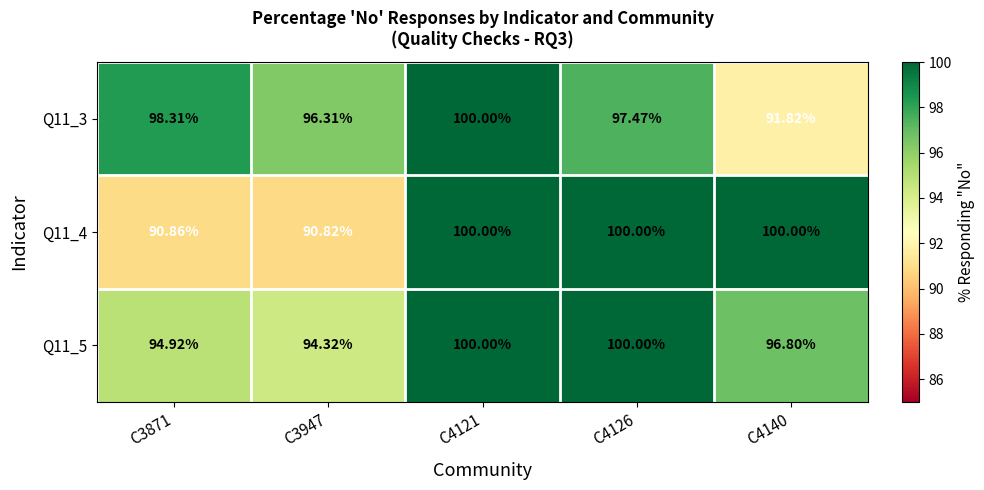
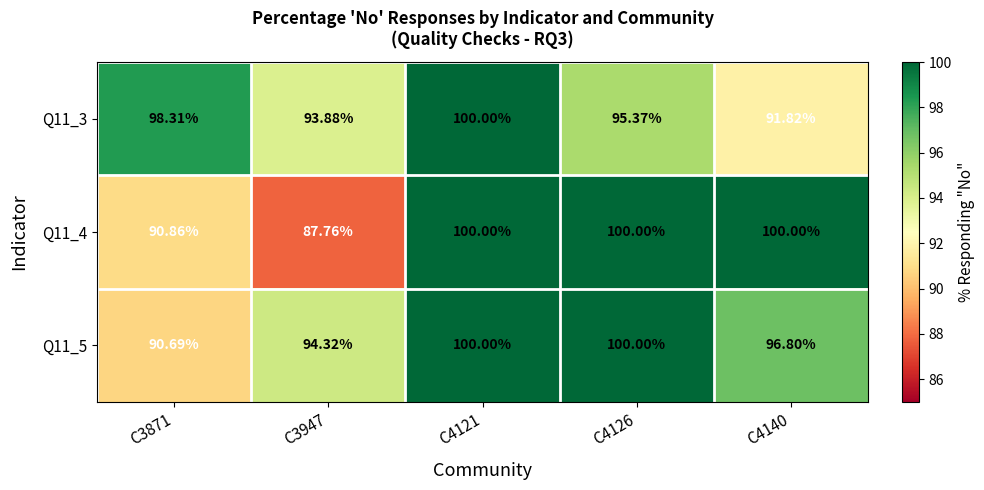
Q11_3, C3947: 96.31% -> 93.88%
Q11_3, C4126: 97.47% -> 95.37%
Q11_4, C3947: 90.82% -> 87.76%
Q11_5, C3871: 94.92% -> 90.69%
